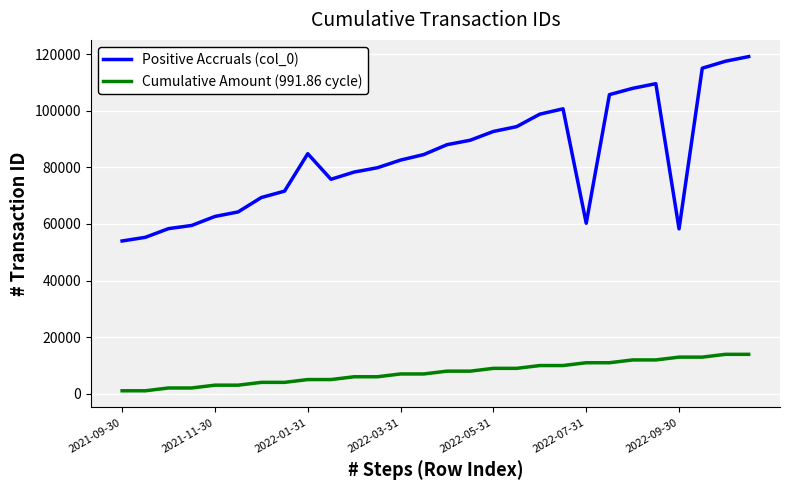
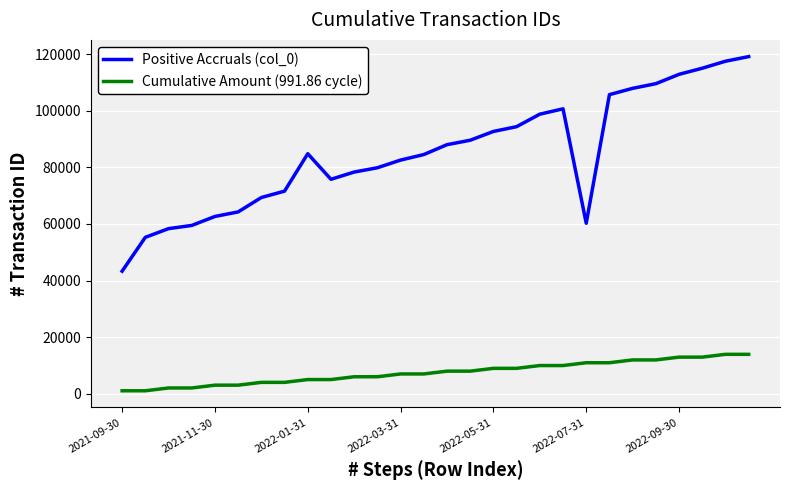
Positive Accruals (col_0), 2021-09-30: 54000 -> 43000
Positive Accruals (col_0), 2022-09-30: 58000 -> 113000
